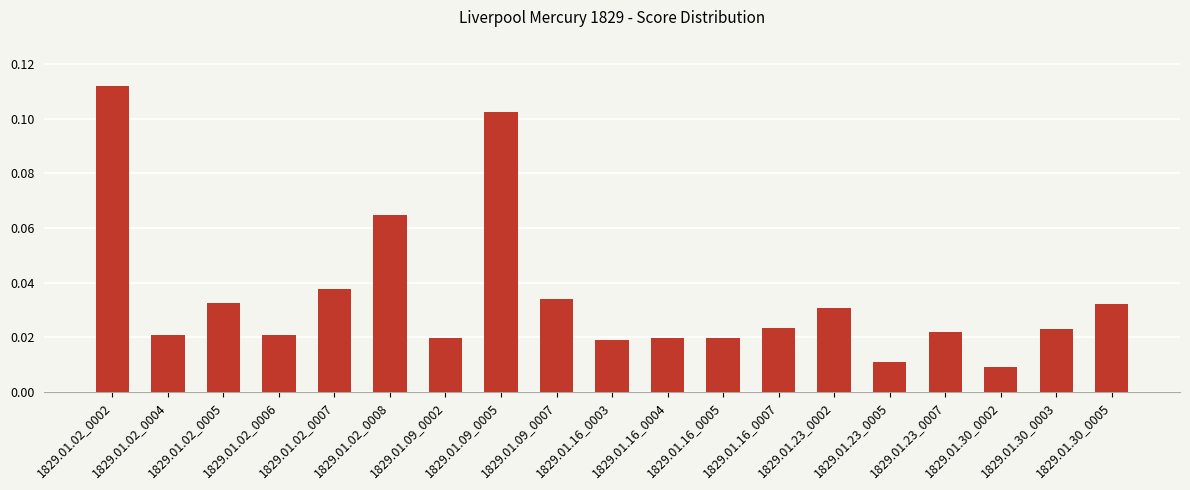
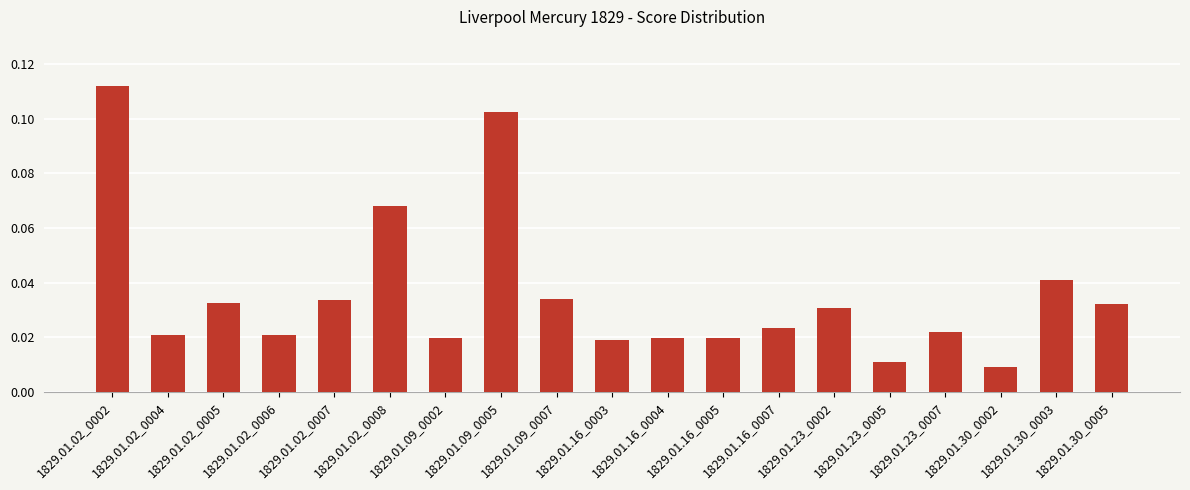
1829.01.02_0007: 0.038 -> 0.034
1829.01.02_0008: 0.065 -> 0.068
1829.01.30_0003: 0.023 -> 0.041
